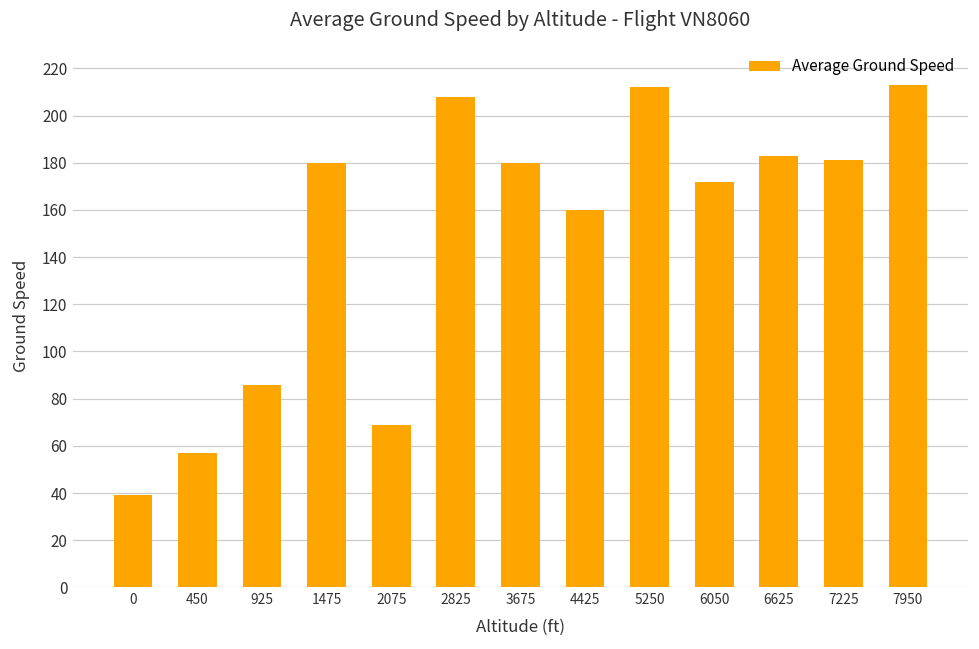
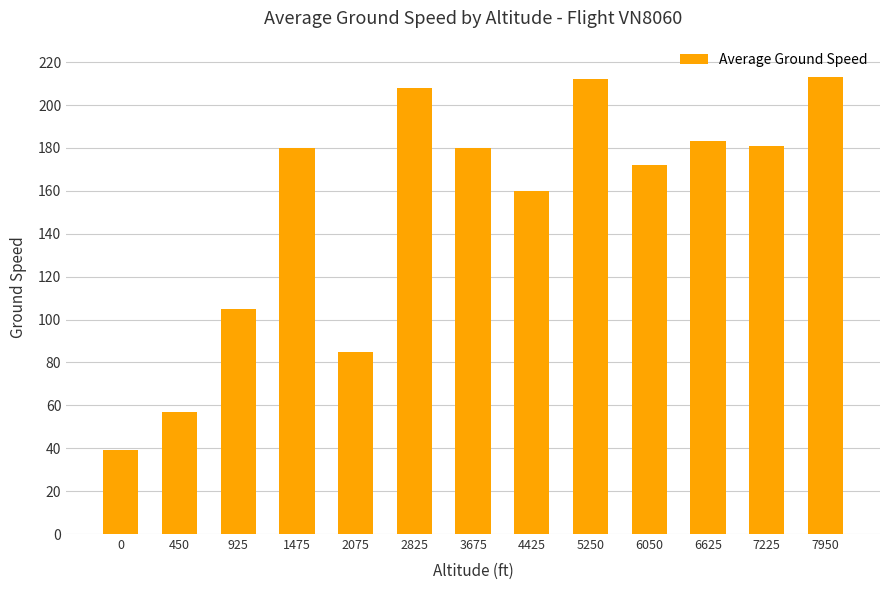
925: 86 -> 105
2075: 69 -> 85
